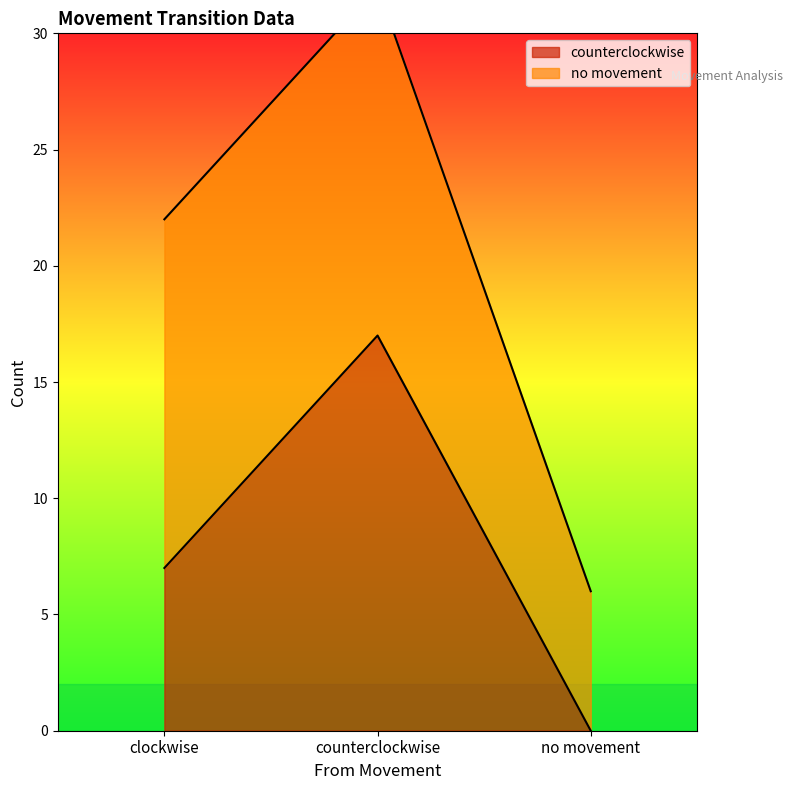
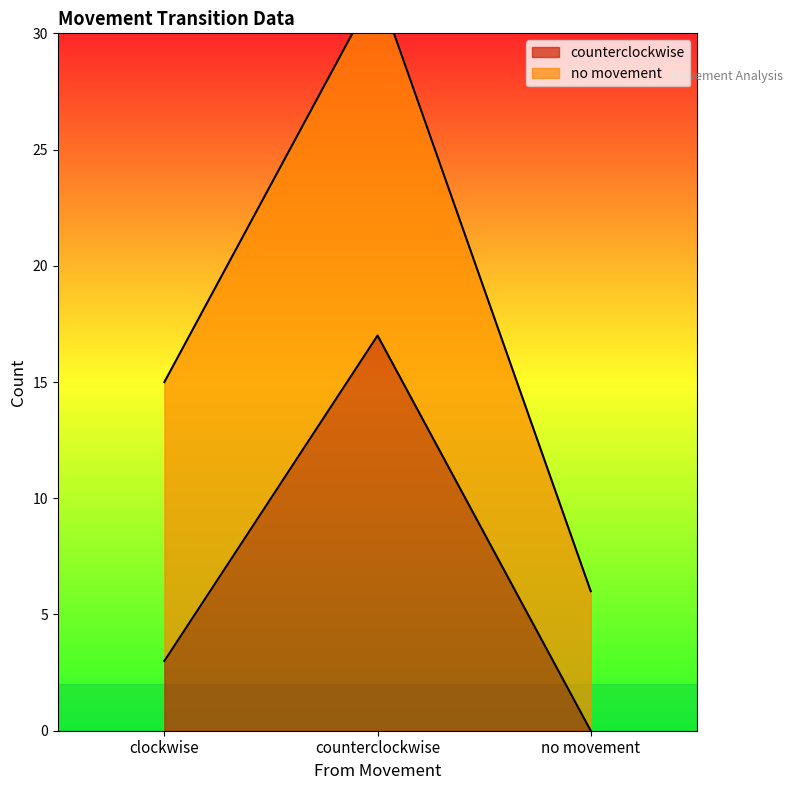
counterclockwise, clockwise: 7 -> 3
no movement, clockwise: 15 -> 12
